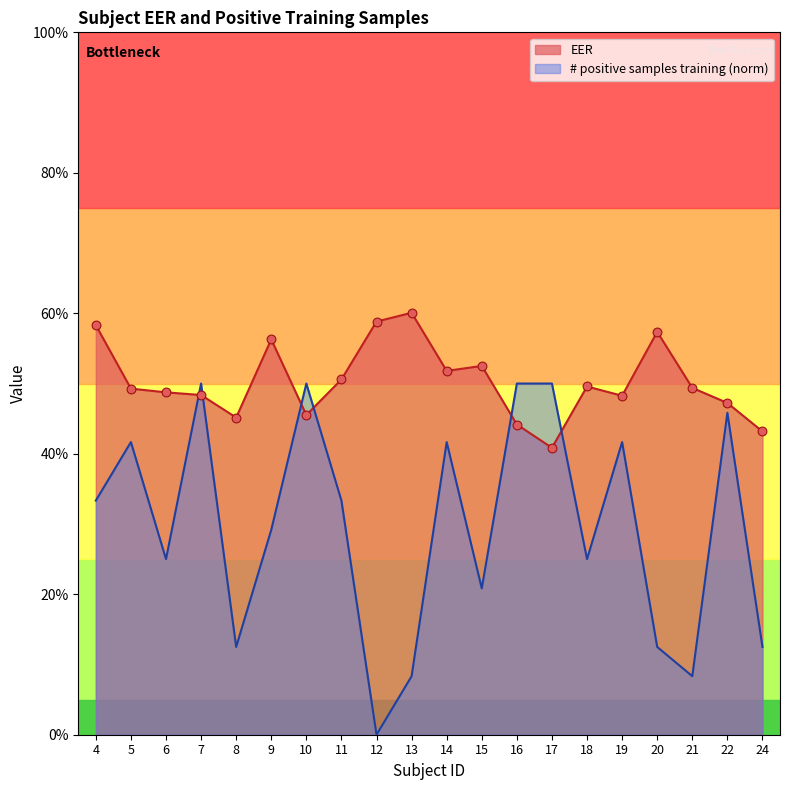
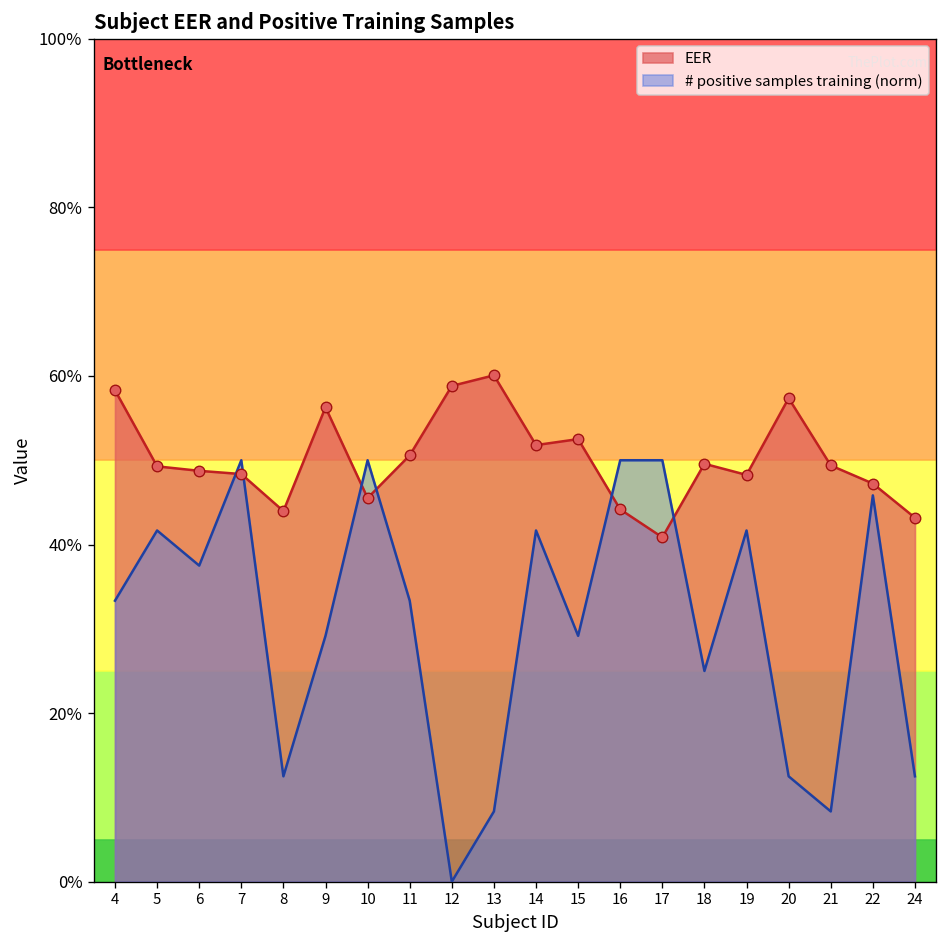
# positive samples training (norm), 6: 25% -> 38%
EER, 8: 45% -> 44%
# positive samples training (norm), 15: 21% -> 29%
